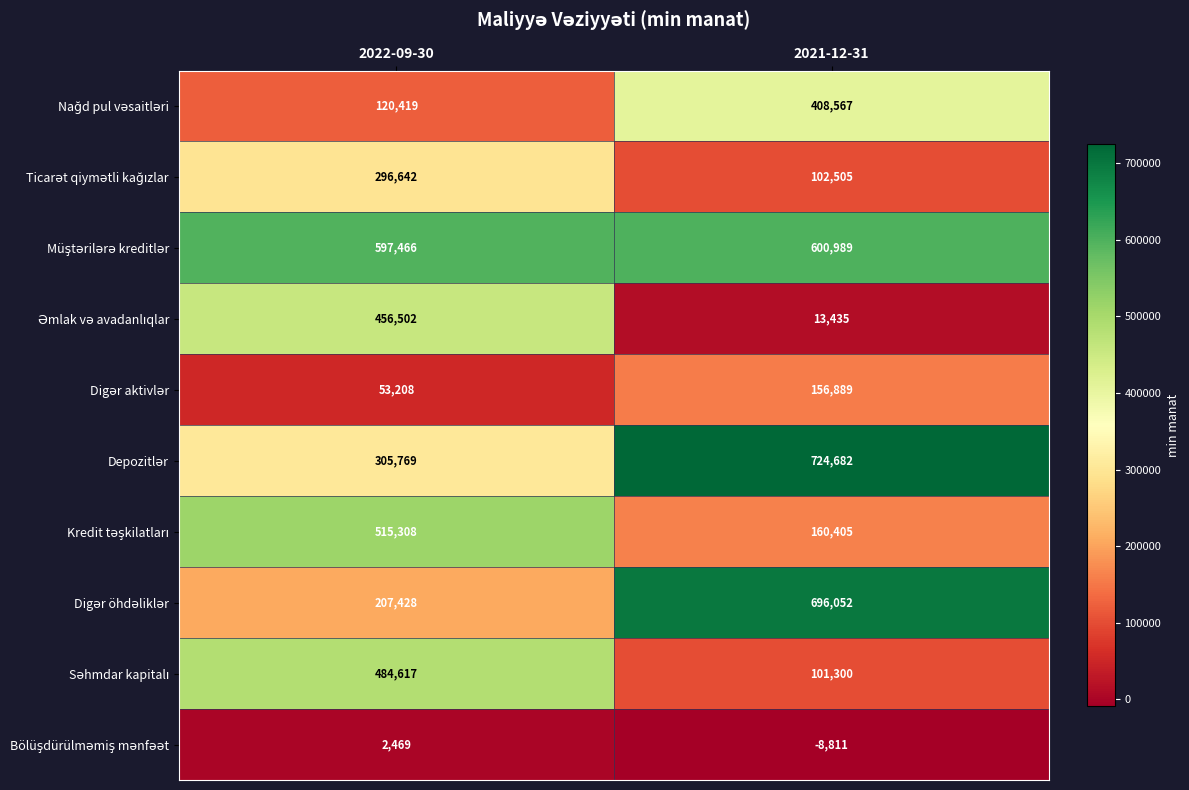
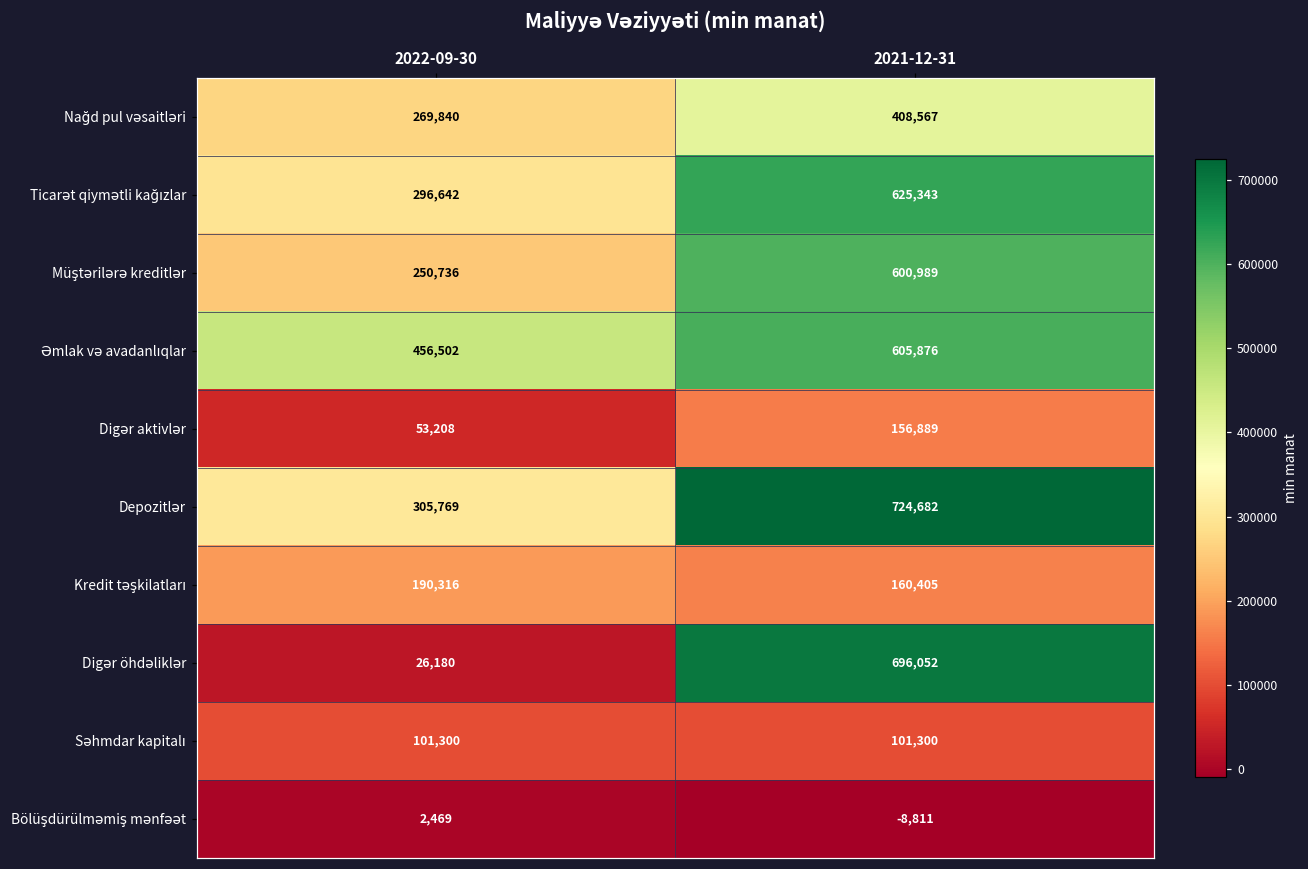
Nağd pul vəsaitləri, 2022-09-30: 120,419 -> 269,840
Ticarət qiymətli kağızlar, 2021-12-31: 102,505 -> 625,343
Müştərilərə kreditlər, 2022-09-30: 597,466 -> 250,736
Əmlak və avadanlıqlar, 2021-12-31: 13,435 -> 605,876
Kredit təşkilatları, 2022-09-30: 515,308 -> 190,316
Digər öhdəliklər, 2022-09-30: 207,428 -> 26,180
Səhmdar kapitalı, 2022-09-30: 484,617 -> 101,300
